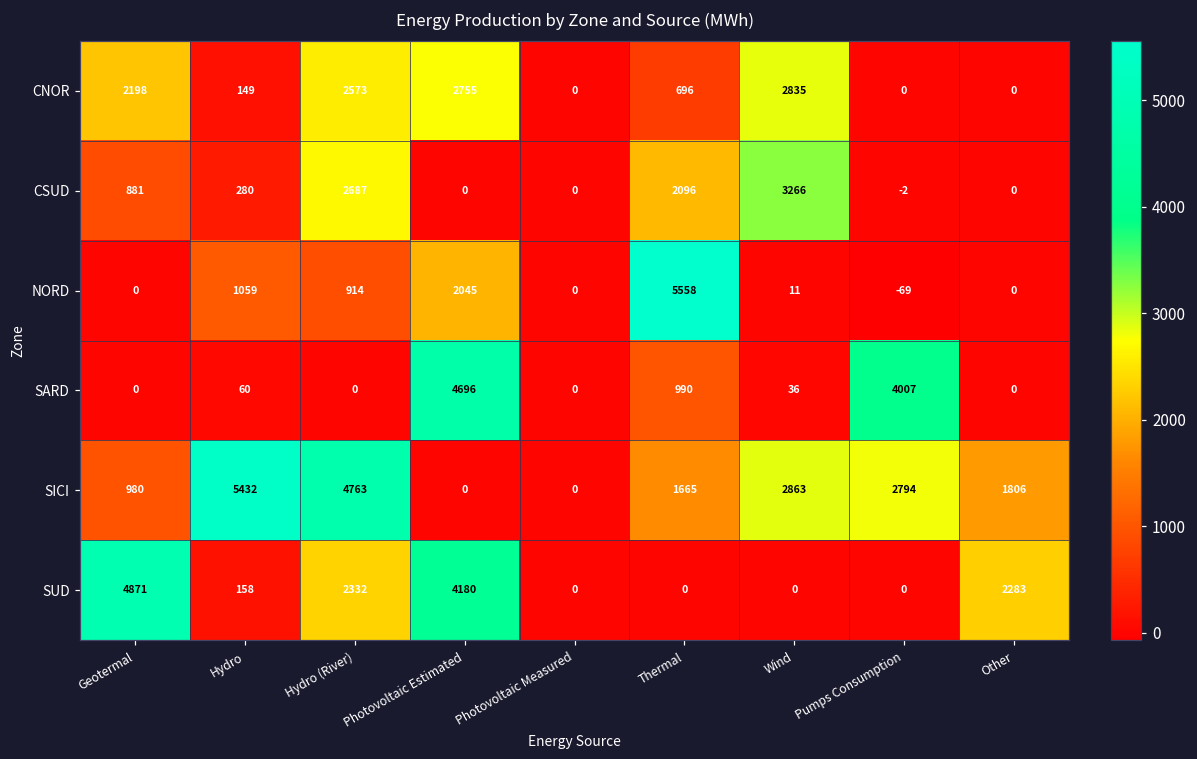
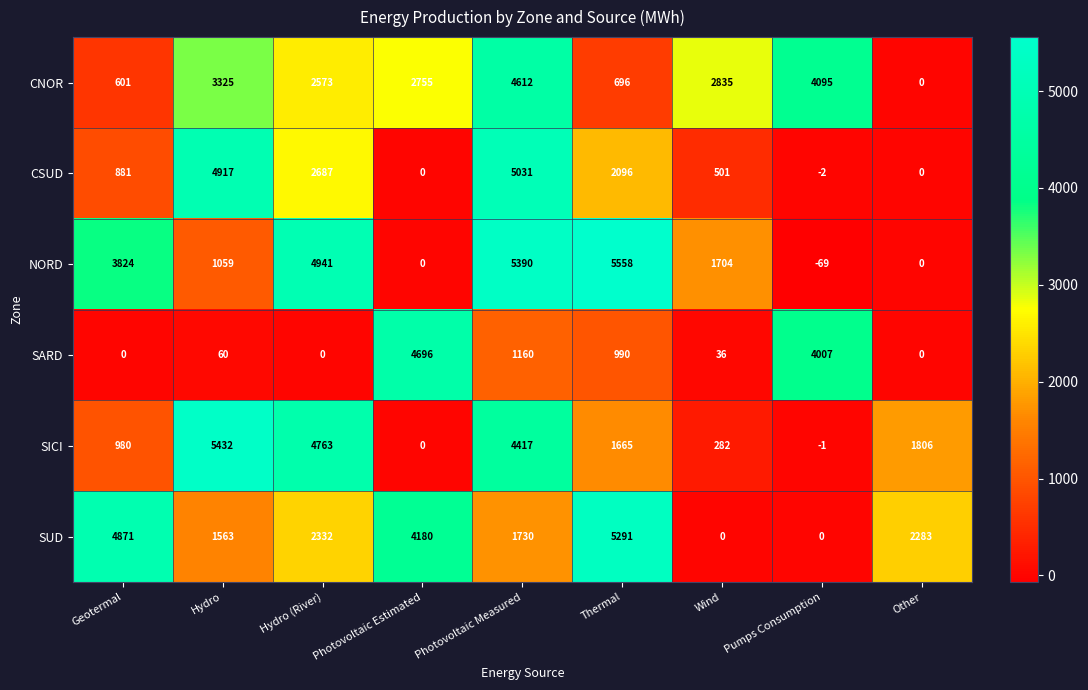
CNOR, Geotermal: 2198 -> 601
CNOR, Hydro: 149 -> 3325
CNOR, Photovoltaic Measured: 0 -> 4612
CNOR, Pumps Consumption: 0 -> 4095
CSUD, Hydro: 280 -> 4917
CSUD, Photovoltaic Measured: 0 -> 5031
CSUD, Wind: 3266 -> 501
NORD, Geotermal: 0 -> 3824
NORD, Hydro (River): 914 -> 4941
NORD, Photovoltaic Estimated: 2045 -> 0
NORD, Photovoltaic Measured: 0 -> 5390
NORD, Wind: 11 -> 1704
SARD, Photovoltaic Measured: 0 -> 1160
SICI, Photovoltaic Measured: 0 -> 4417
SICI, Wind: 2863 -> 282
SICI, Pumps Consumption: 2794 -> -1
SUD, Hydro: 158 -> 1563
SUD, Photovoltaic Measured: 0 -> 1730
SUD, Thermal: 0 -> 5291
